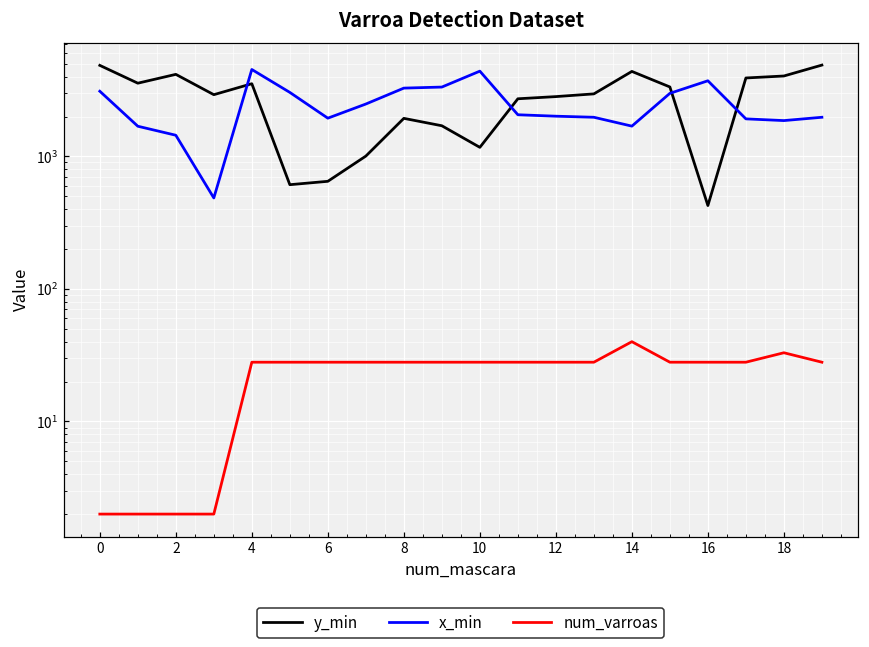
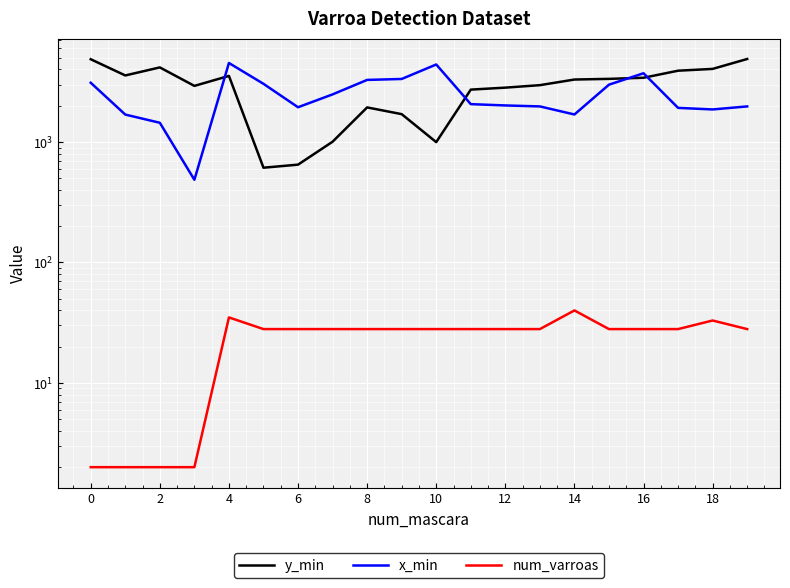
num_varroas, 4: 28 -> 35
y_min, 10: 1200 -> 1000
y_min, 14: 4400 -> 3300
y_min, 16: 430 -> 3400
